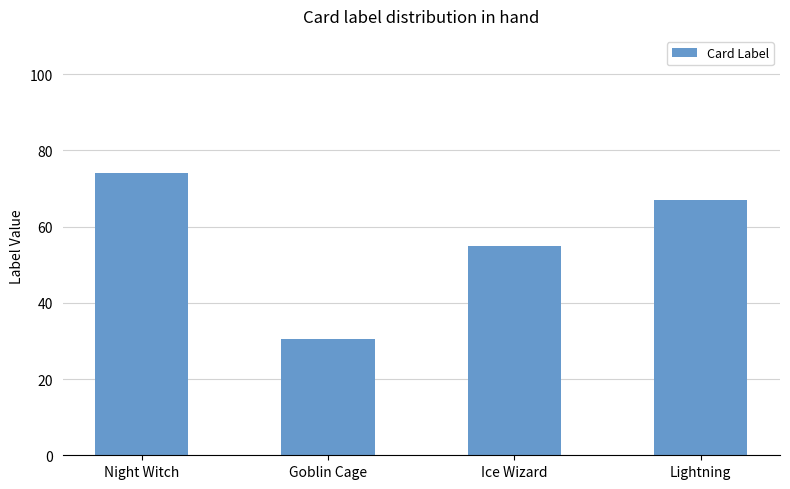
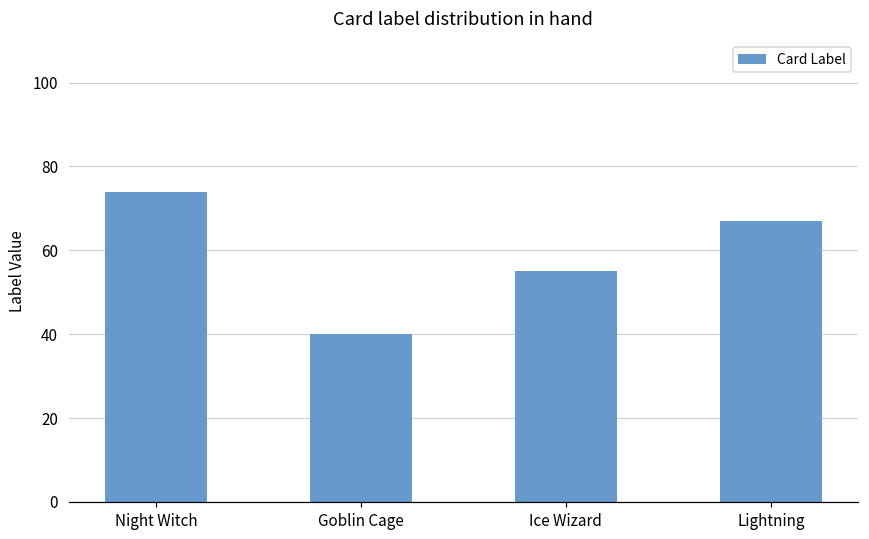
Goblin Cage: 31 -> 40
